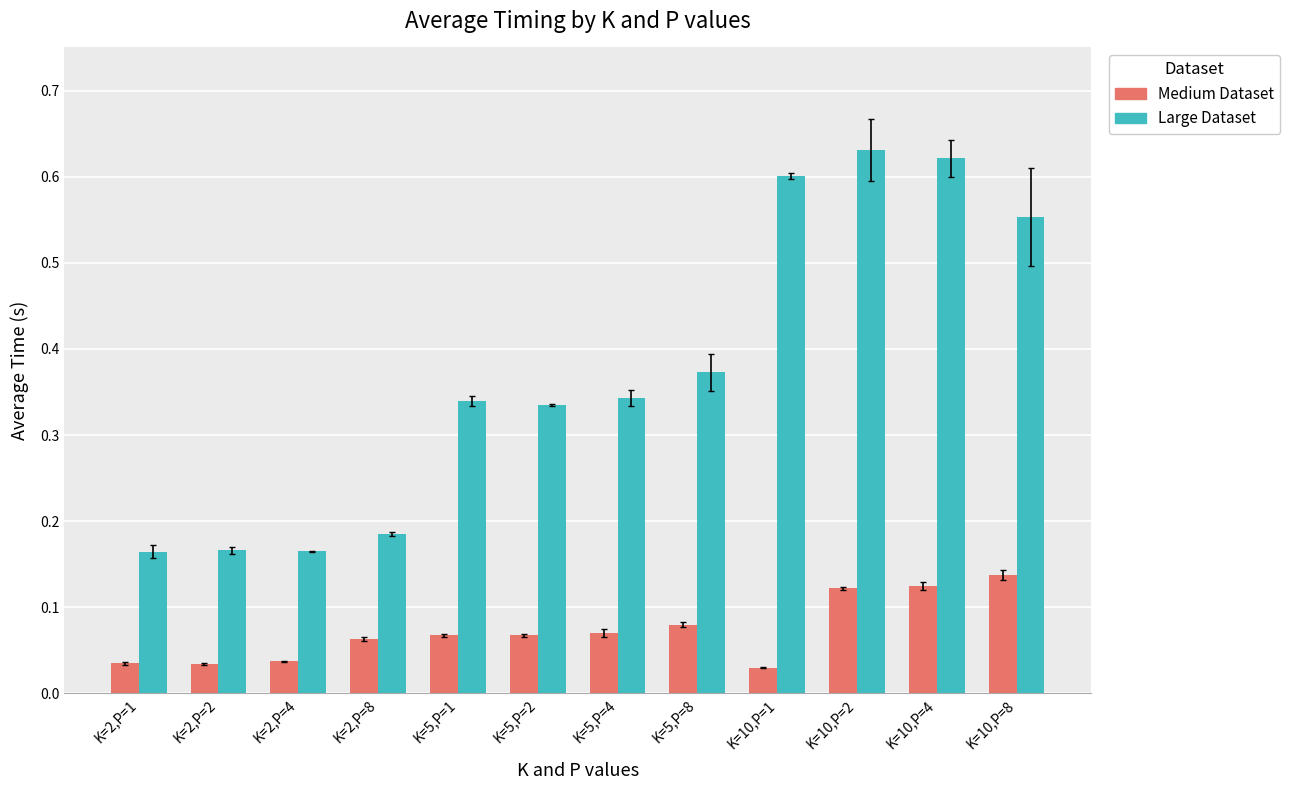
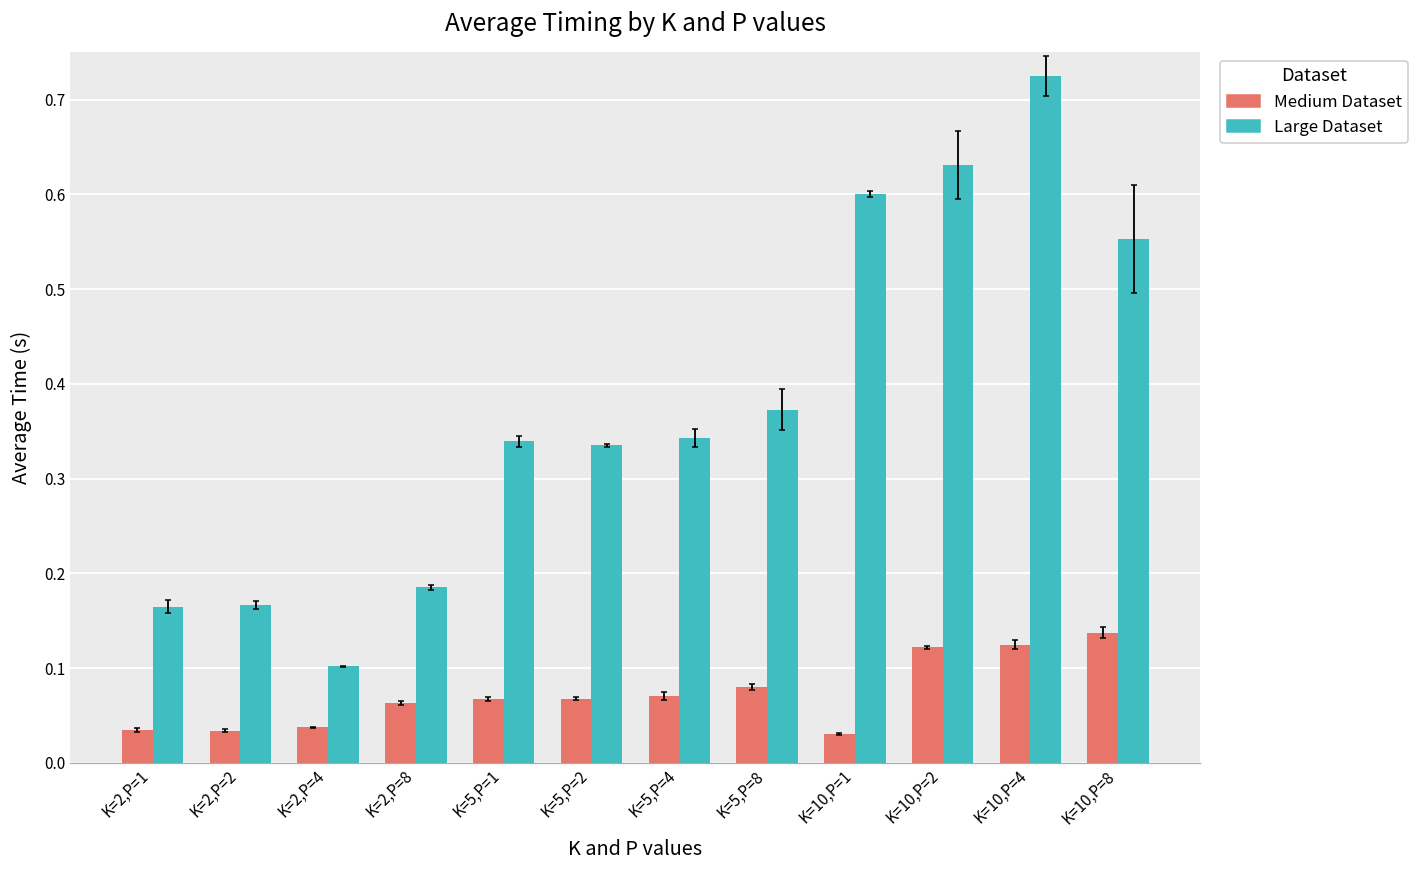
Large Dataset, K=2,P=4: 0.16 -> 0.10
Large Dataset, K=10,P=4: 0.62 -> 0.72
